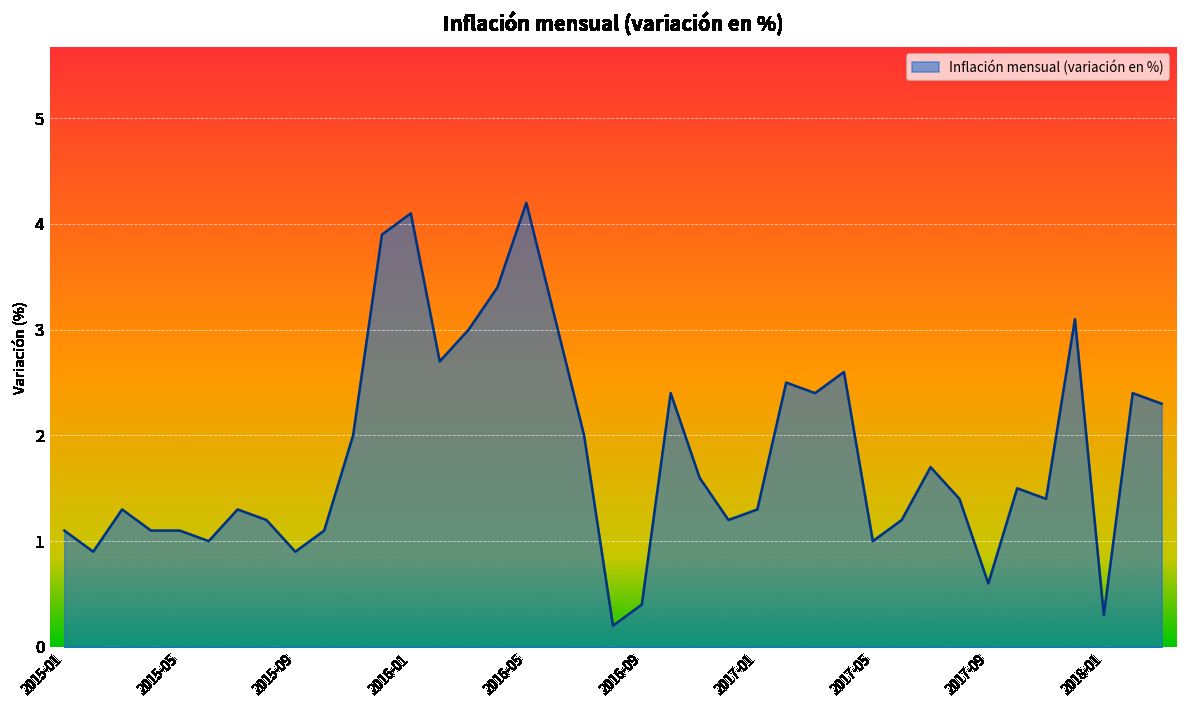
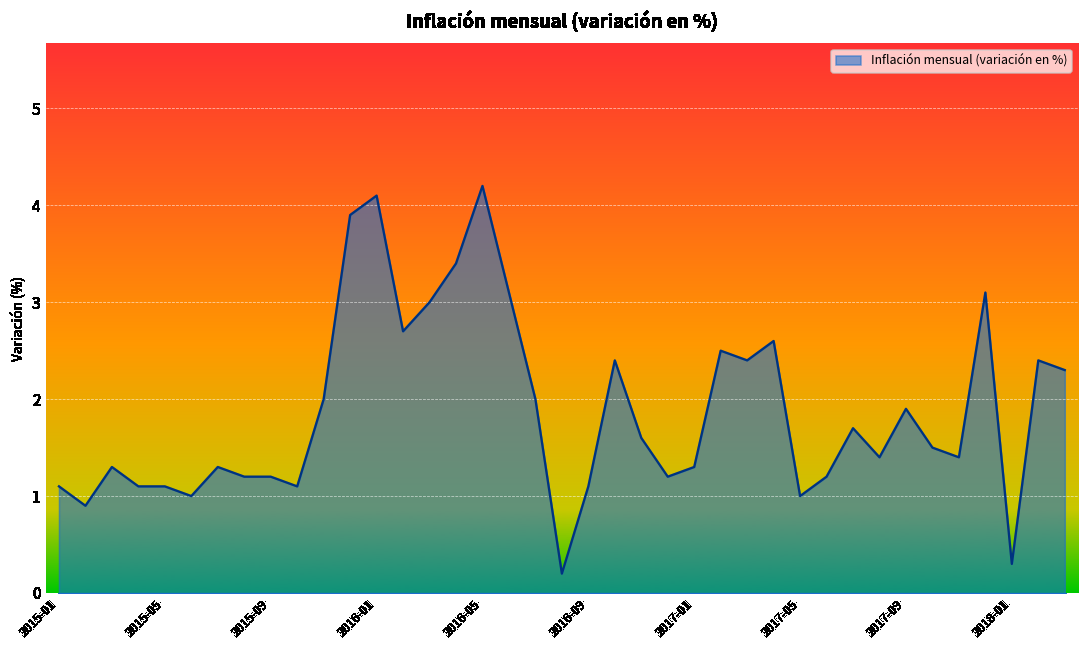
2015-09: 0.9 -> 1.2
2016-09: 0.4 -> 1.1
2017-09: 0.6 -> 1.9
